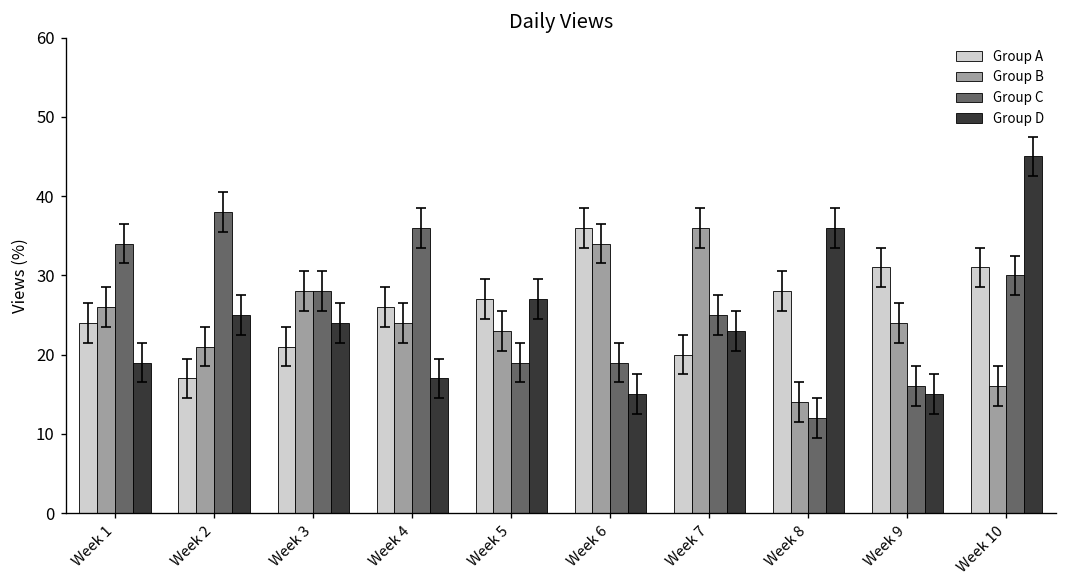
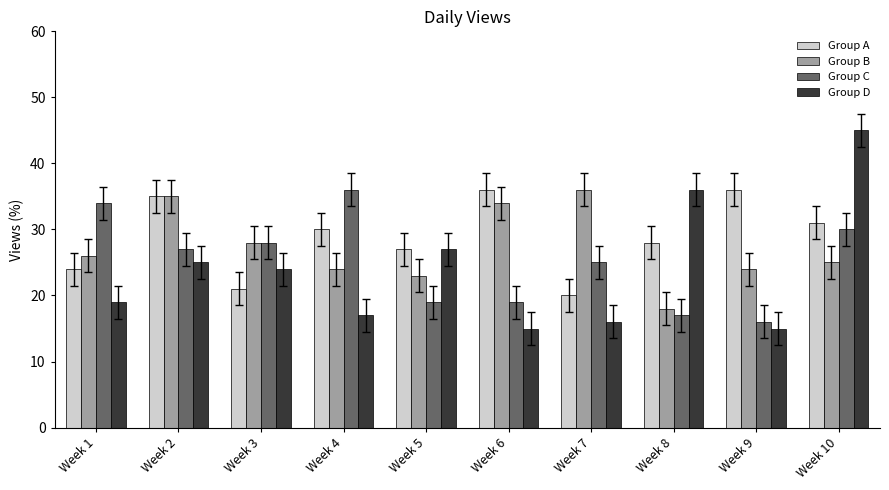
Group A, Week 2: 17 -> 35
Group B, Week 2: 21 -> 35
Group C, Week 2: 38 -> 27
Group A, Week 4: 26 -> 30
Group D, Week 7: 23 -> 16
Group B, Week 8: 14 -> 18
Group C, Week 8: 12 -> 17
Group A, Week 9: 31 -> 36
Group B, Week 10: 16 -> 25
